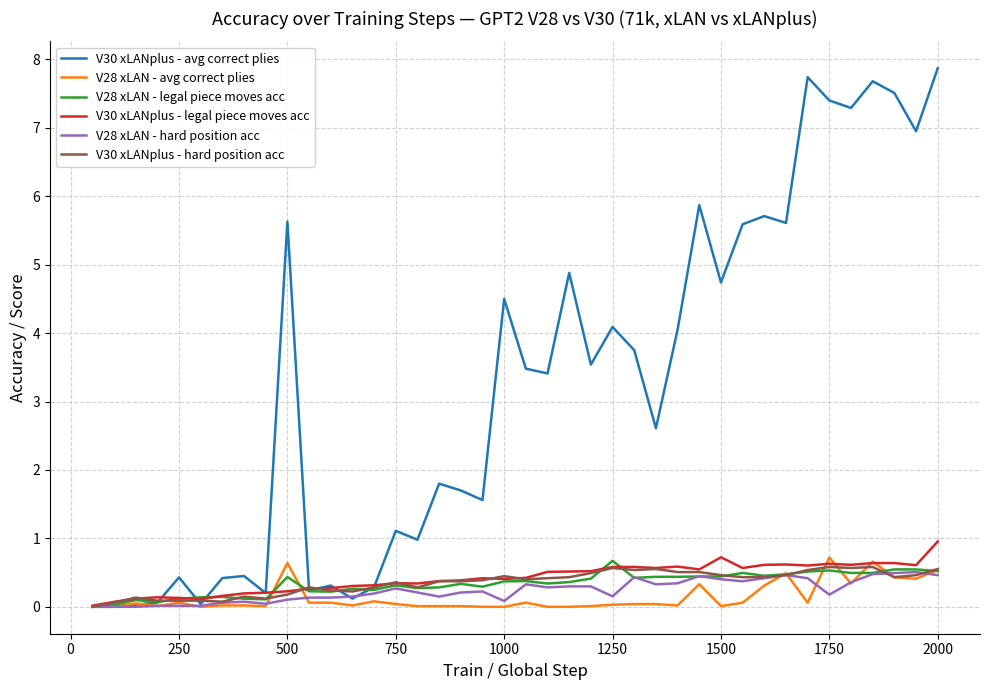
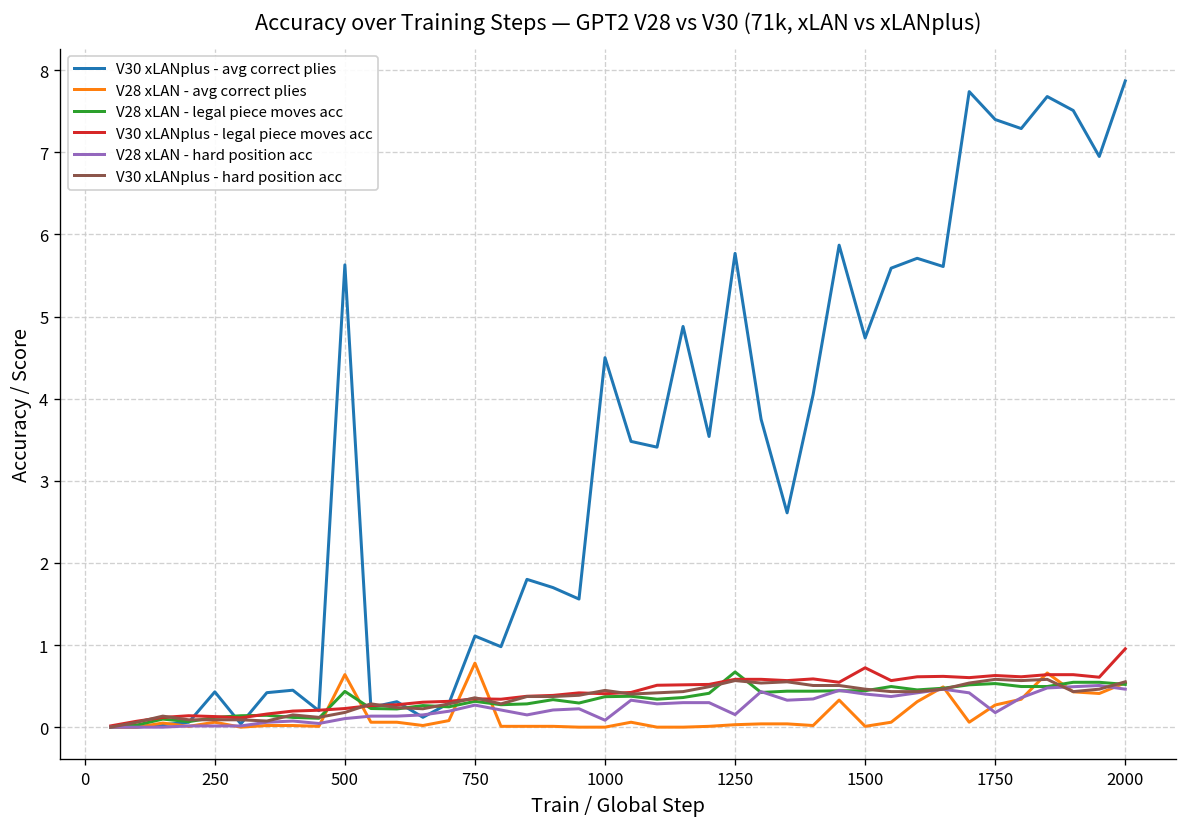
V28 xLAN - avg correct plies, 750: 0.0 -> 0.8
V30 xLANplus - avg correct plies, 1250: 4.1 -> 5.8
V28 xLAN - avg correct plies, 1750: 0.7 -> 0.3
